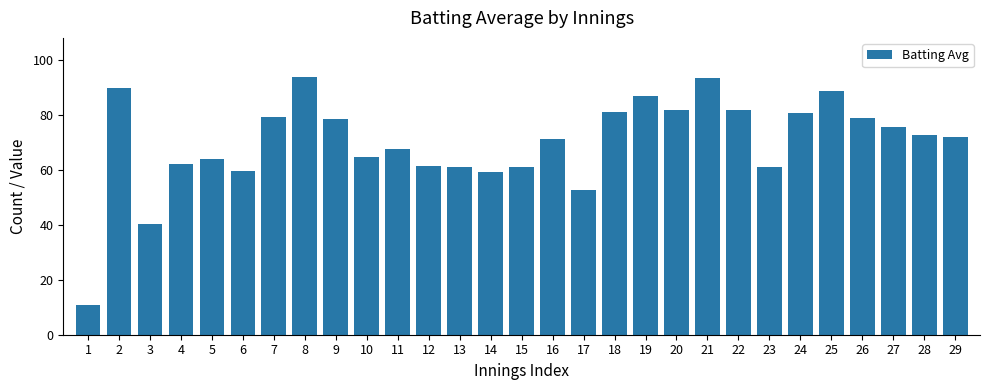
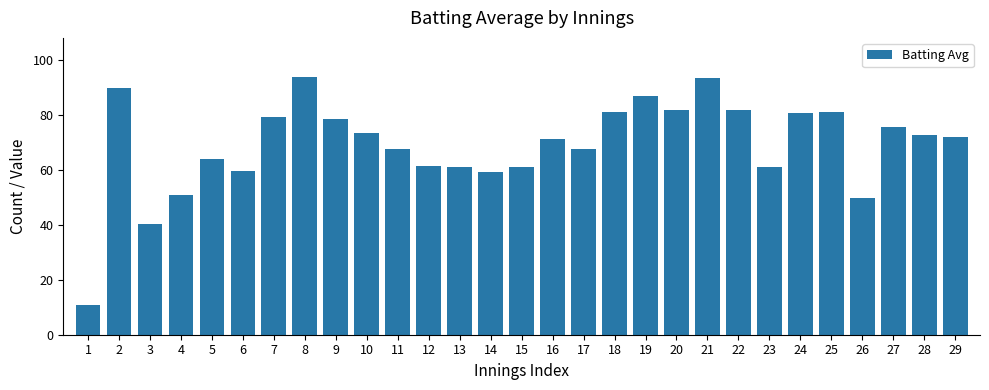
4: 62 -> 51
10: 65 -> 74
17: 53 -> 68
25: 89 -> 81
26: 79 -> 50
